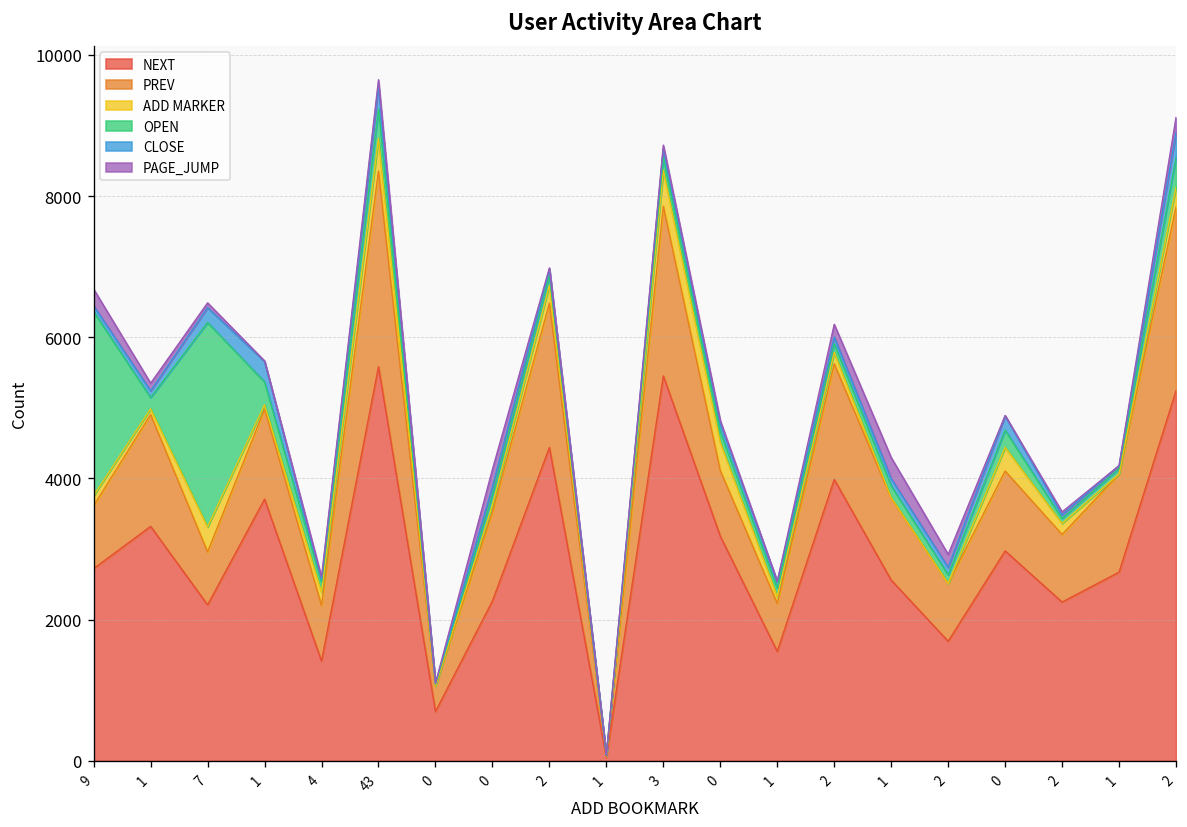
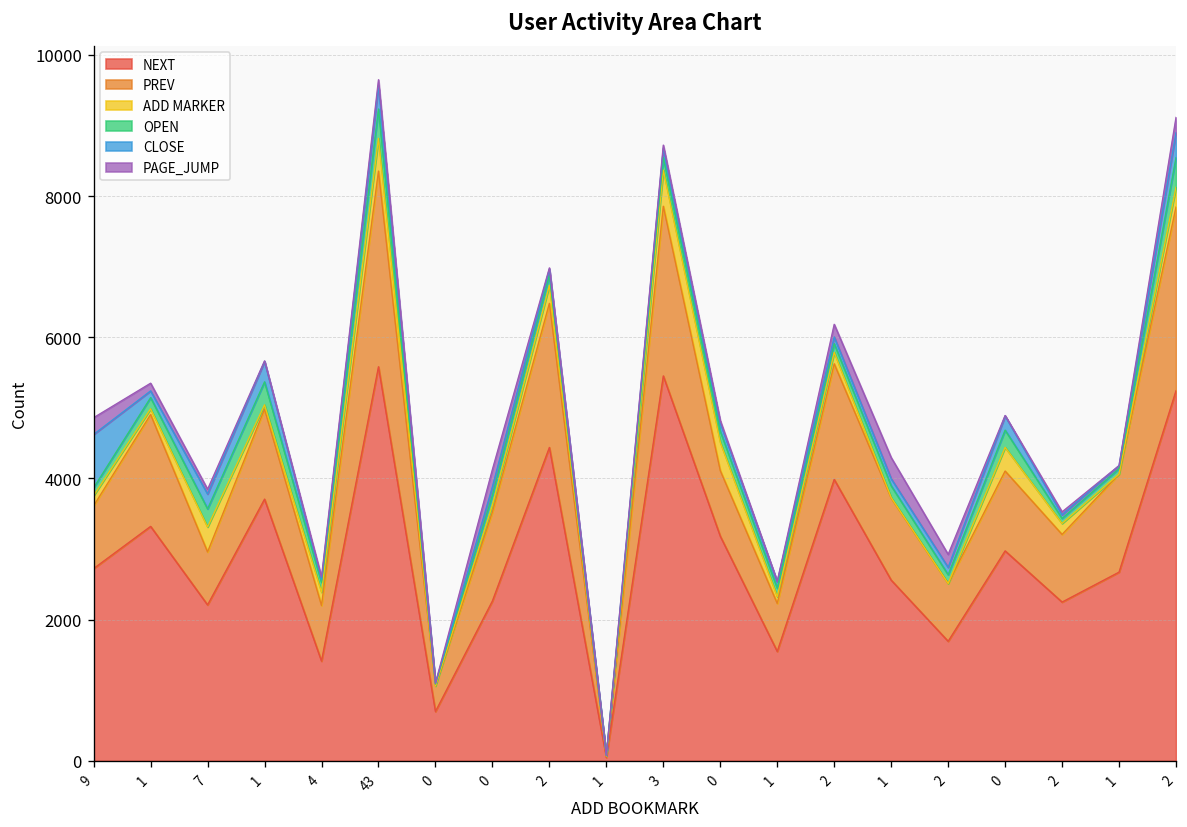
OPEN, 9: 2600 -> 100
CLOSE, 9: 100 -> 800
OPEN, 7: 2900 -> 300
